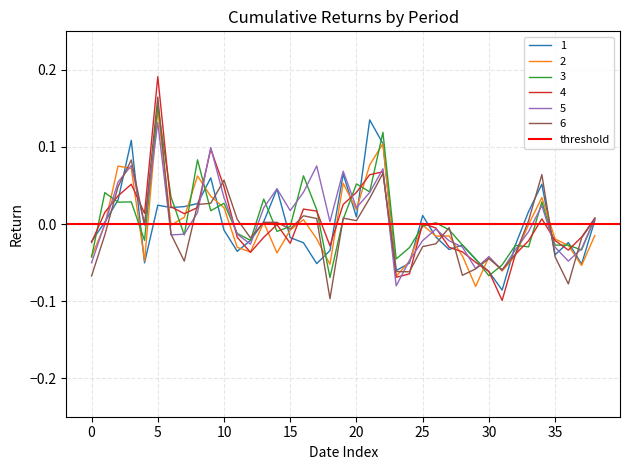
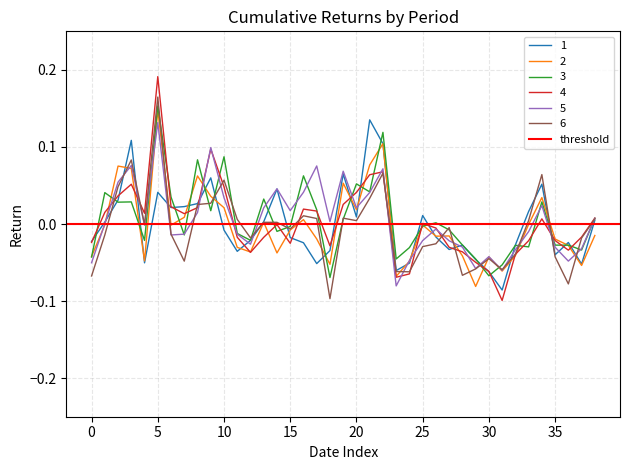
1, 5: 0.02 -> 0.04
3, 10: 0.03 -> 0.09
